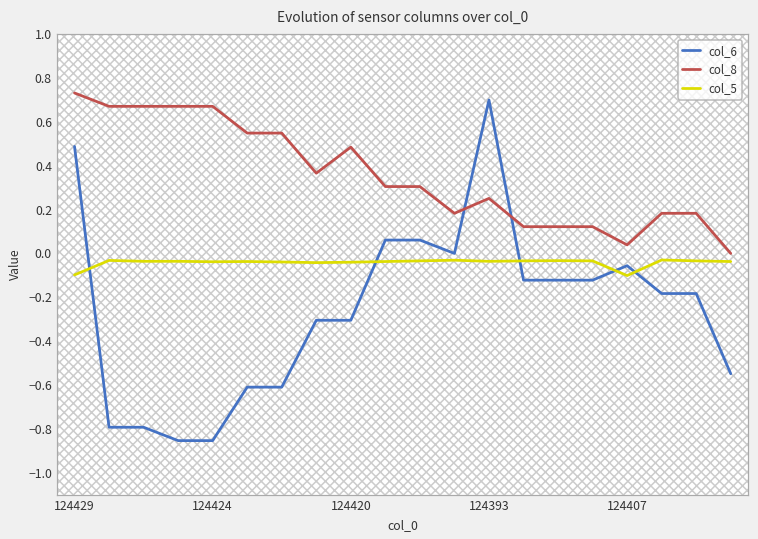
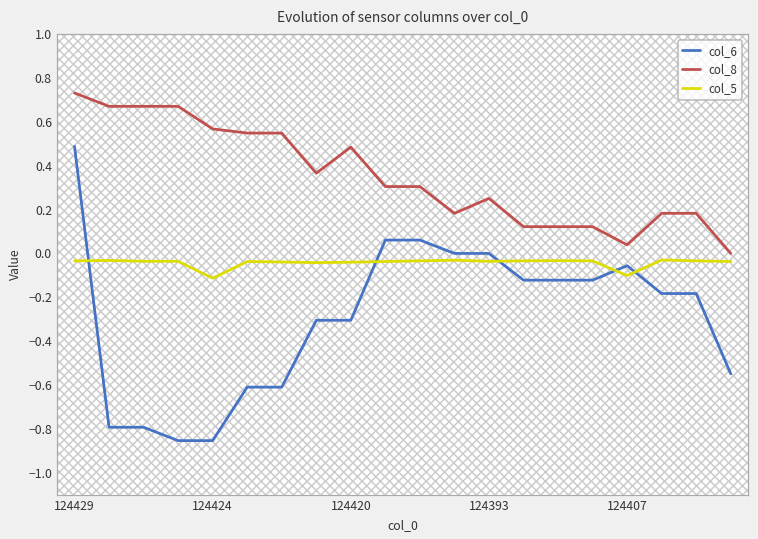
col_5, 124429: -0.10 -> -0.03
col_8, 124424: 0.67 -> 0.57
col_5, 124424: -0.04 -> -0.11
col_6, 124393: 0.7 -> 0.0
